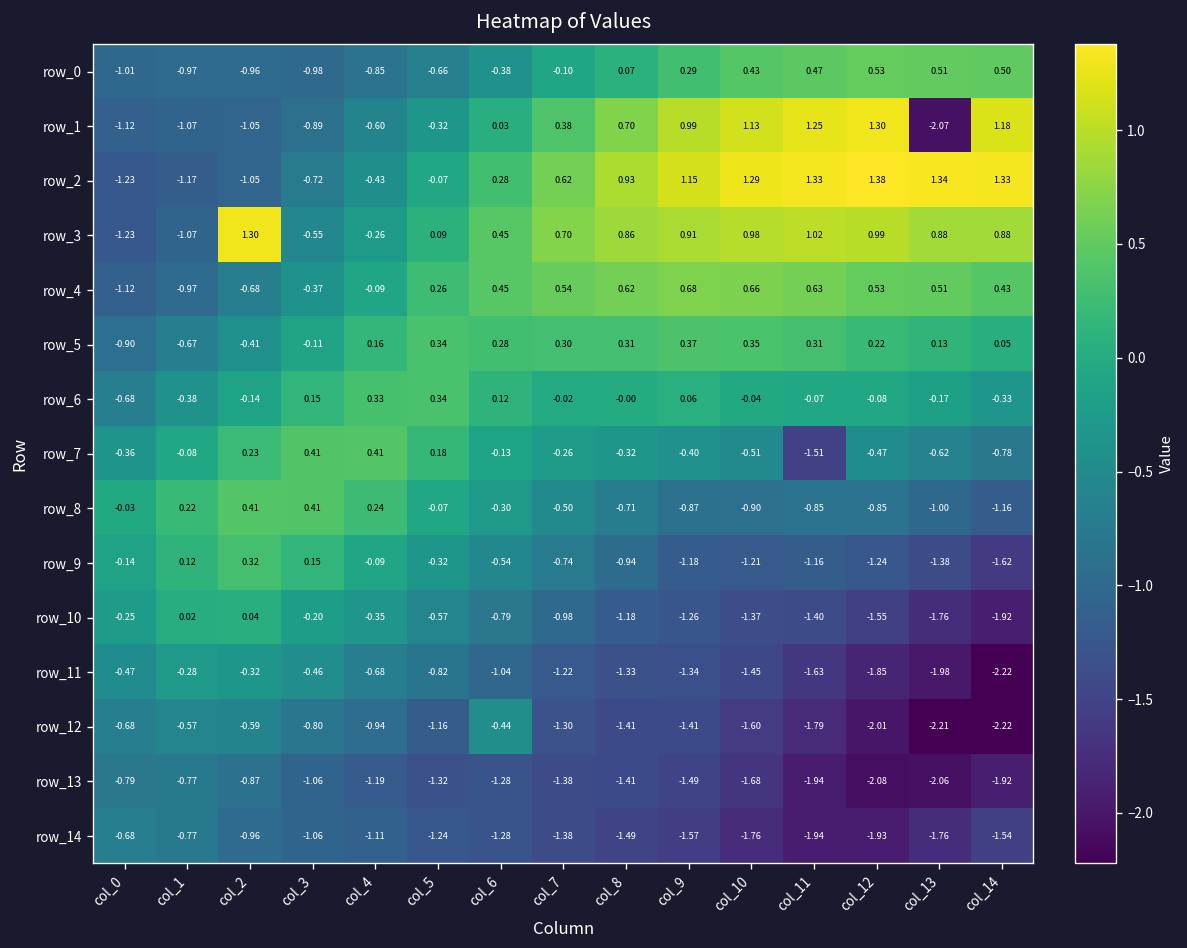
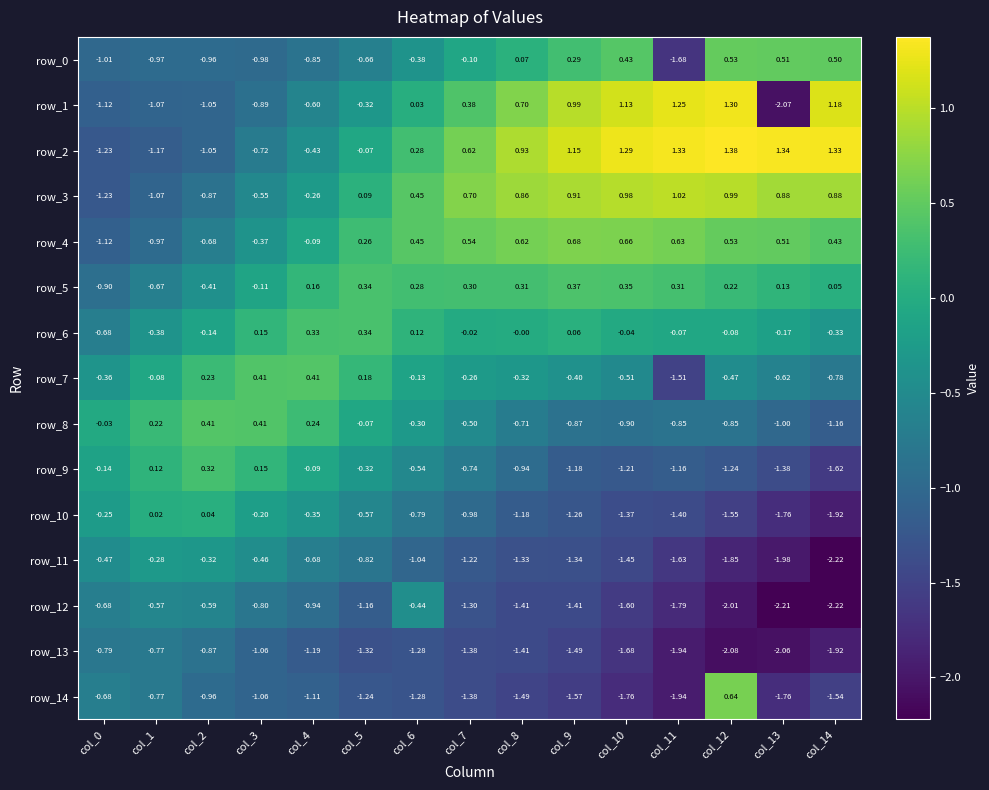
row_0, col_11: 0.47 -> -1.68
row_3, col_2: 1.30 -> -0.87
row_14, col_12: -1.93 -> 0.64
